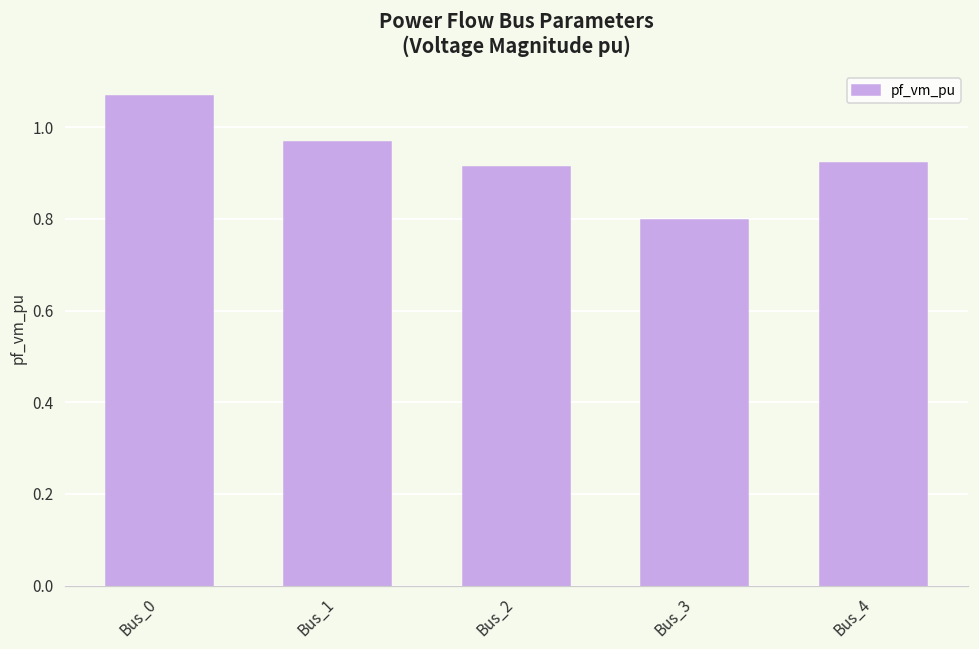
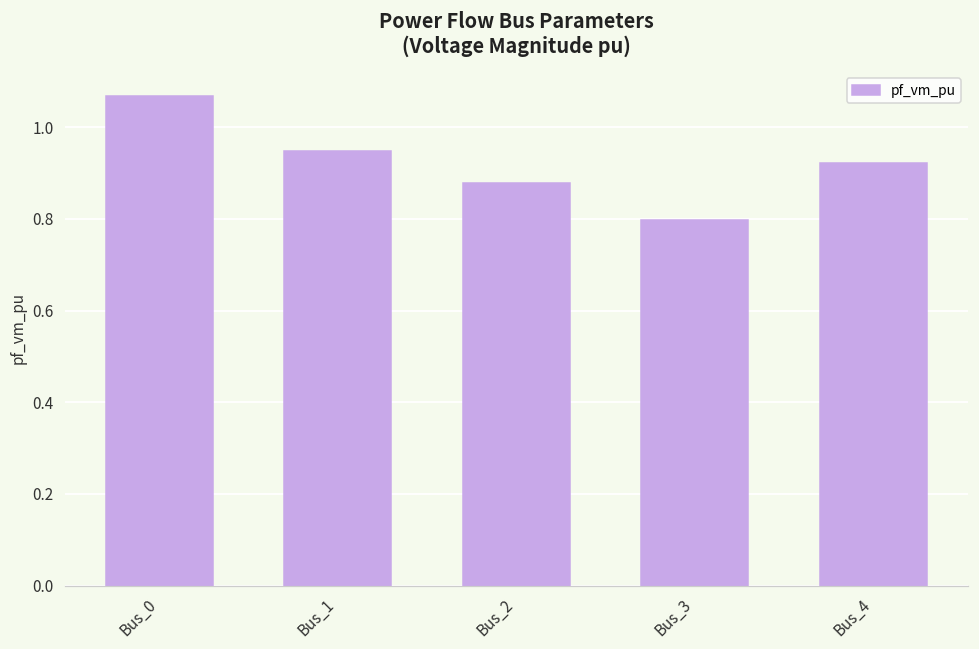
Bus_1: 0.97 -> 0.95
Bus_2: 0.91 -> 0.88
